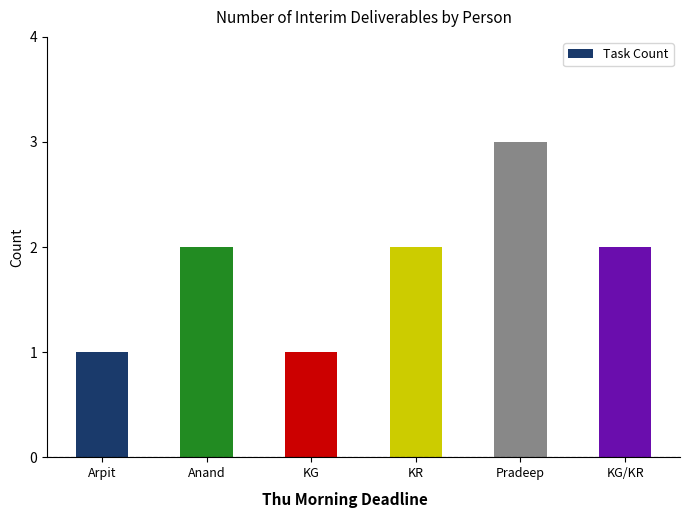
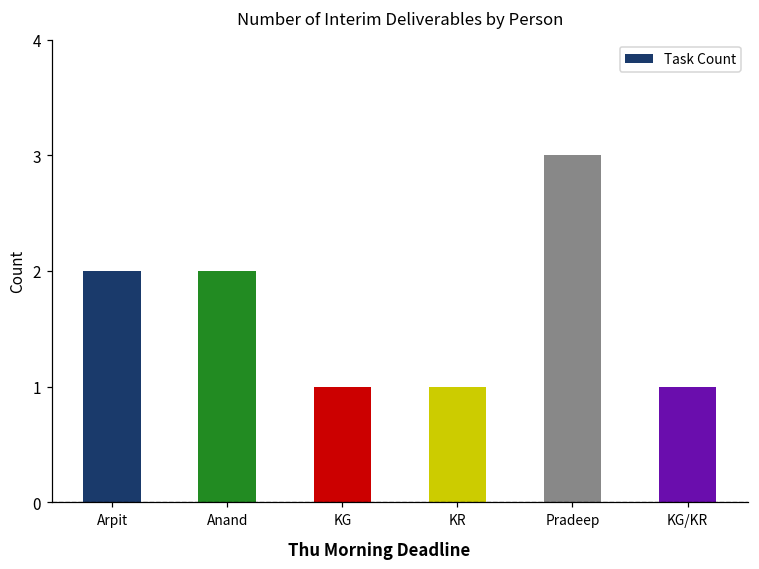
Arpit: 1 -> 2
KR: 2 -> 1
KG/KR: 2 -> 1
